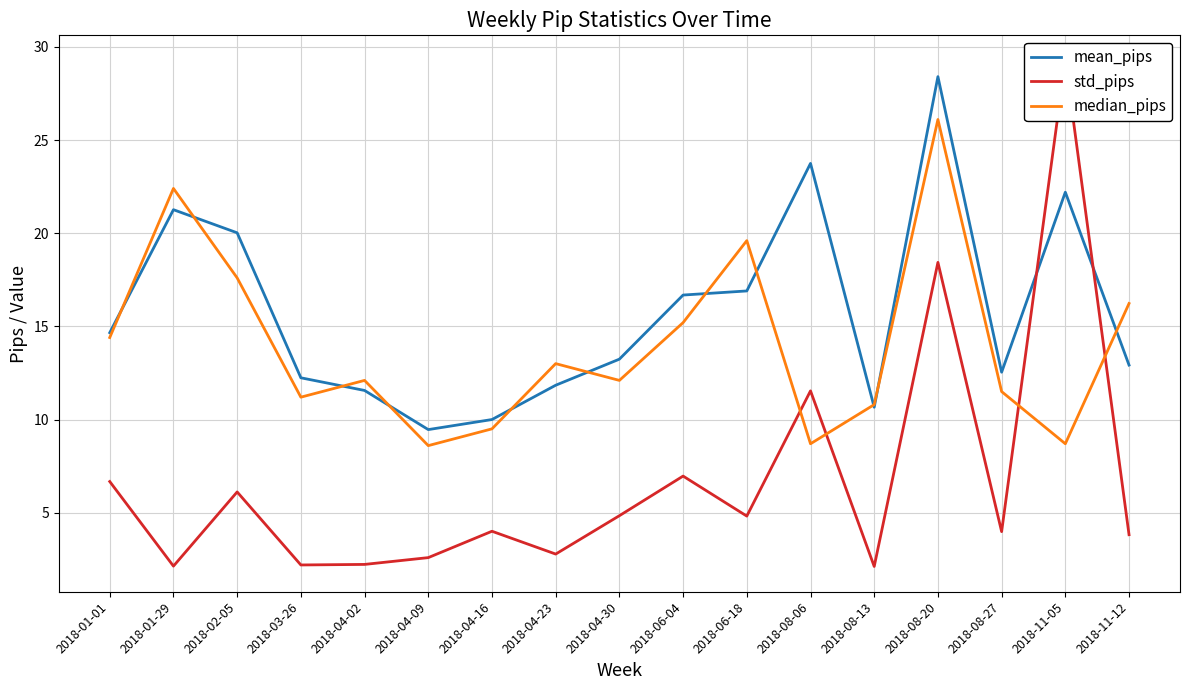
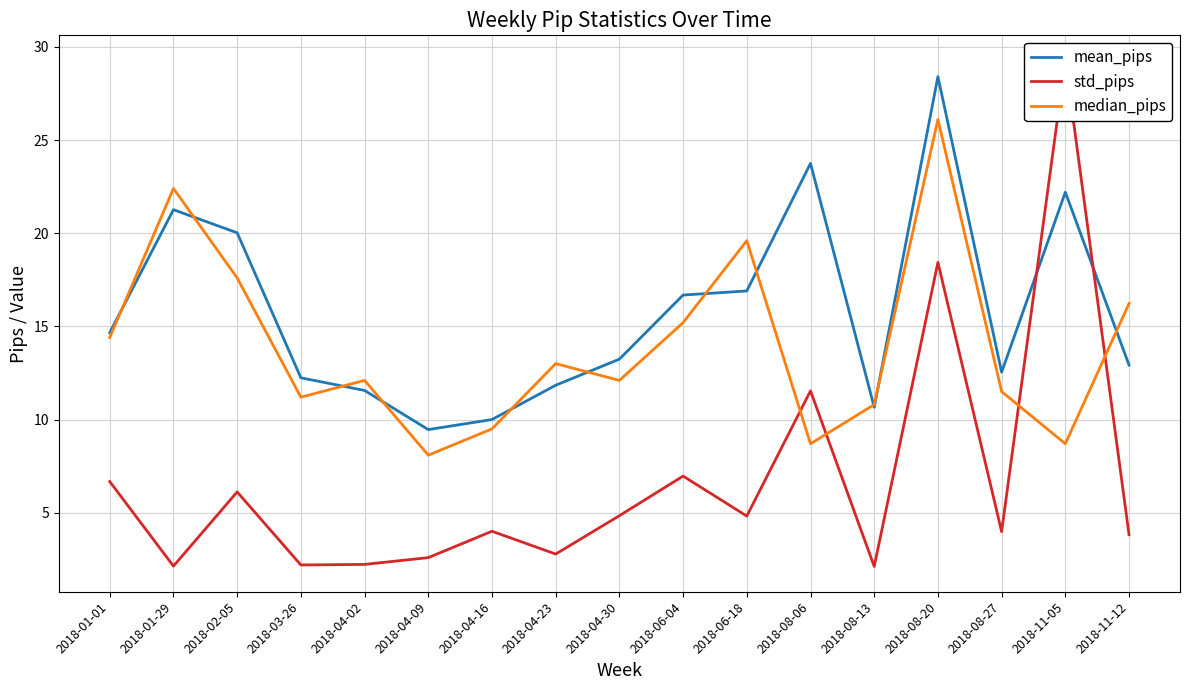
median_pips, 2018-04-09: 8.6 -> 8.1
